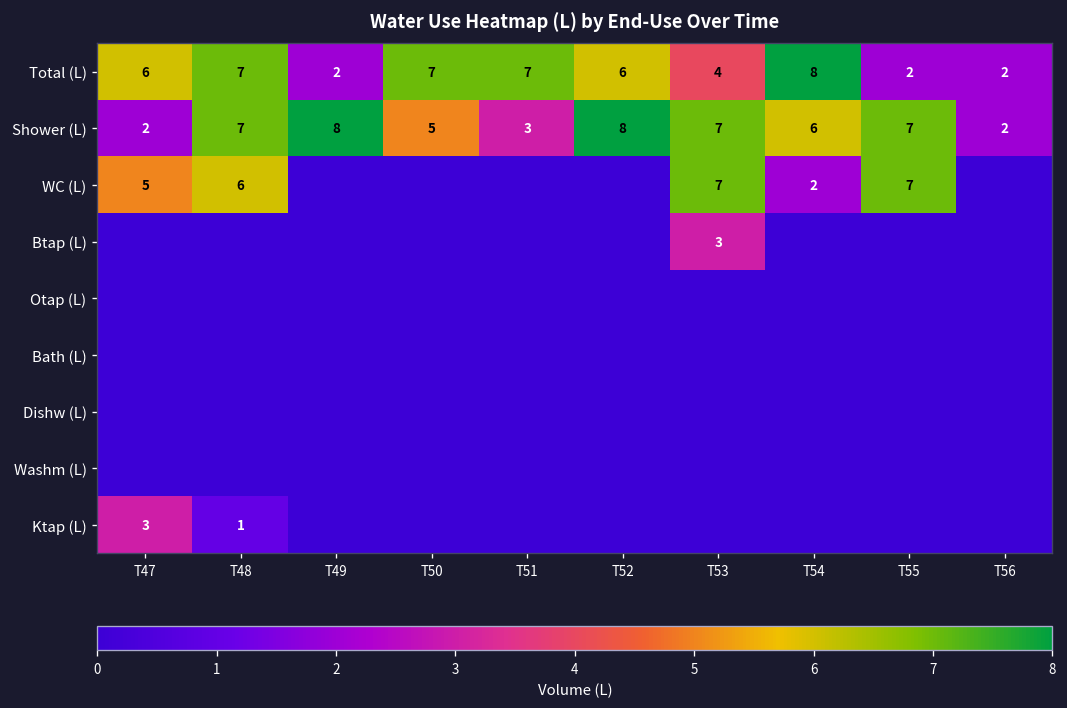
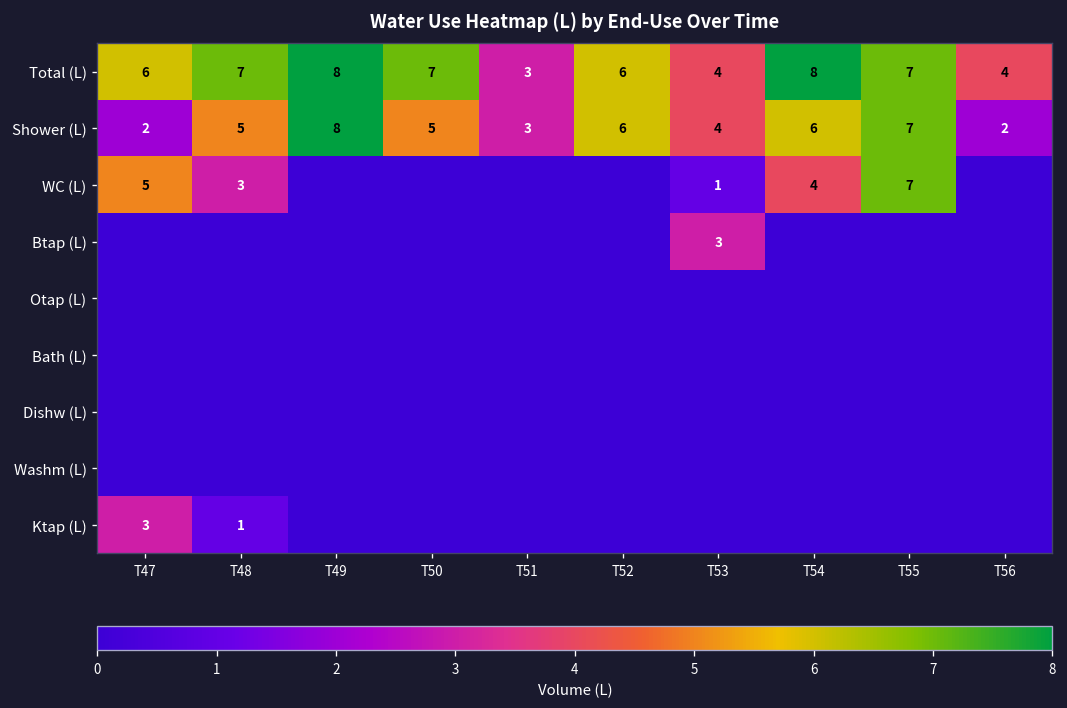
Total (L), T49: 2 -> 8
Total (L), T51: 7 -> 3
Total (L), T55: 2 -> 7
Total (L), T56: 2 -> 4
Shower (L), T48: 7 -> 5
Shower (L), T52: 8 -> 6
Shower (L), T53: 7 -> 4
WC (L), T48: 6 -> 3
WC (L), T53: 7 -> 1
WC (L), T54: 2 -> 4
